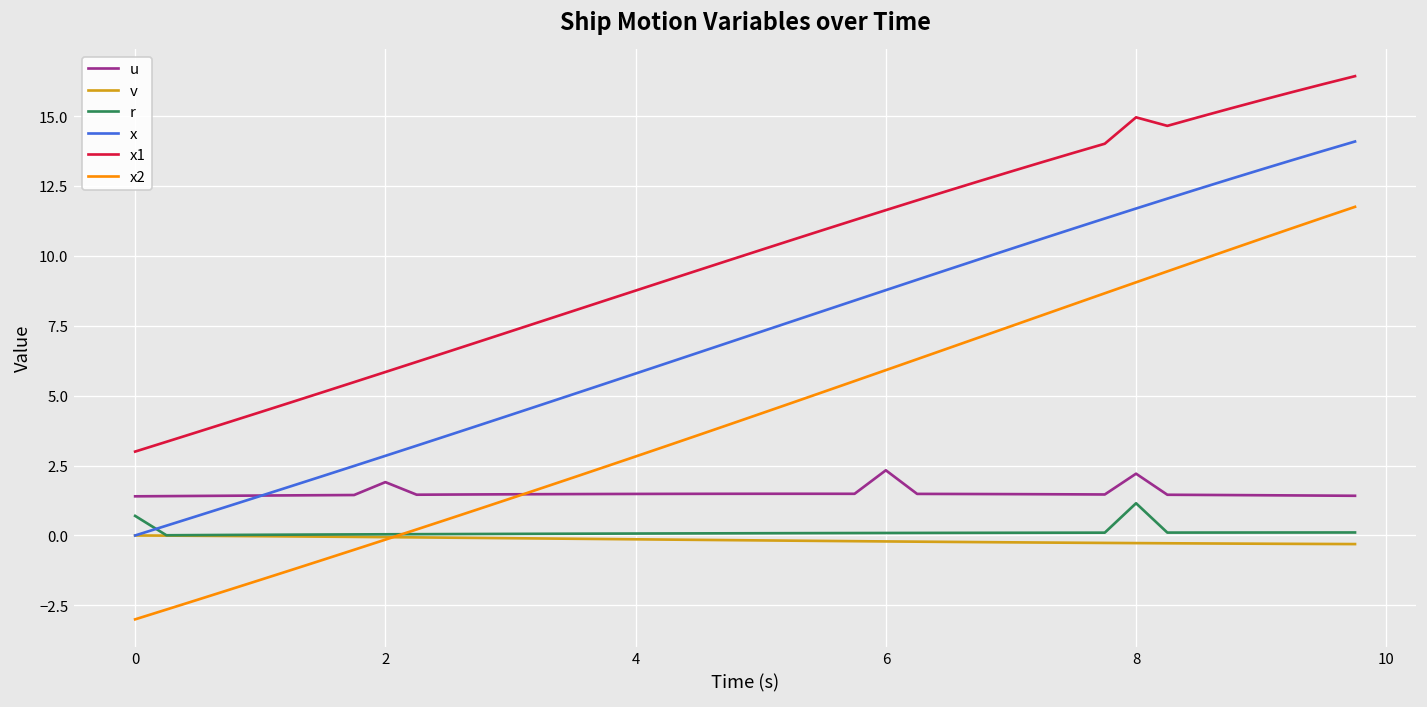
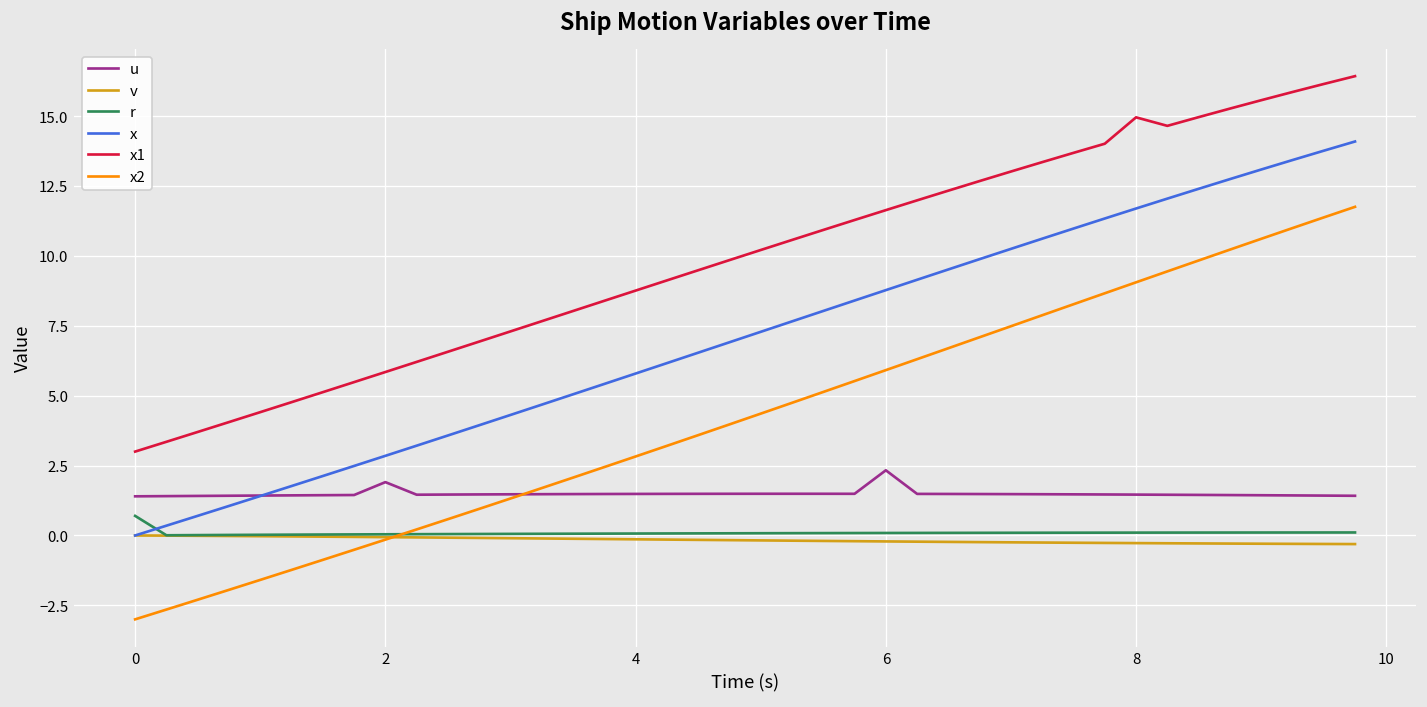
u, 8: 2.2 -> 1.5
r, 8: 1.2 -> 0.1
